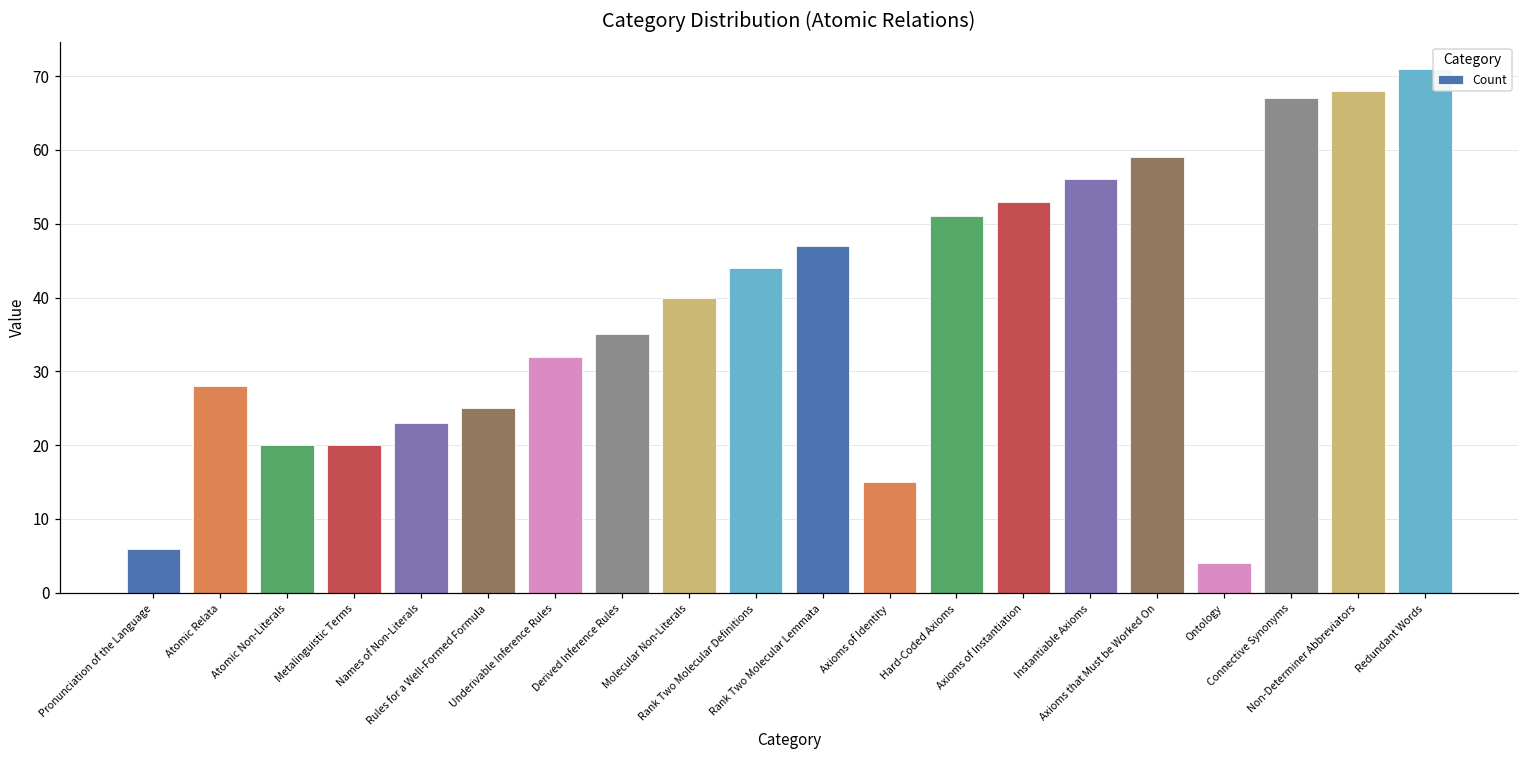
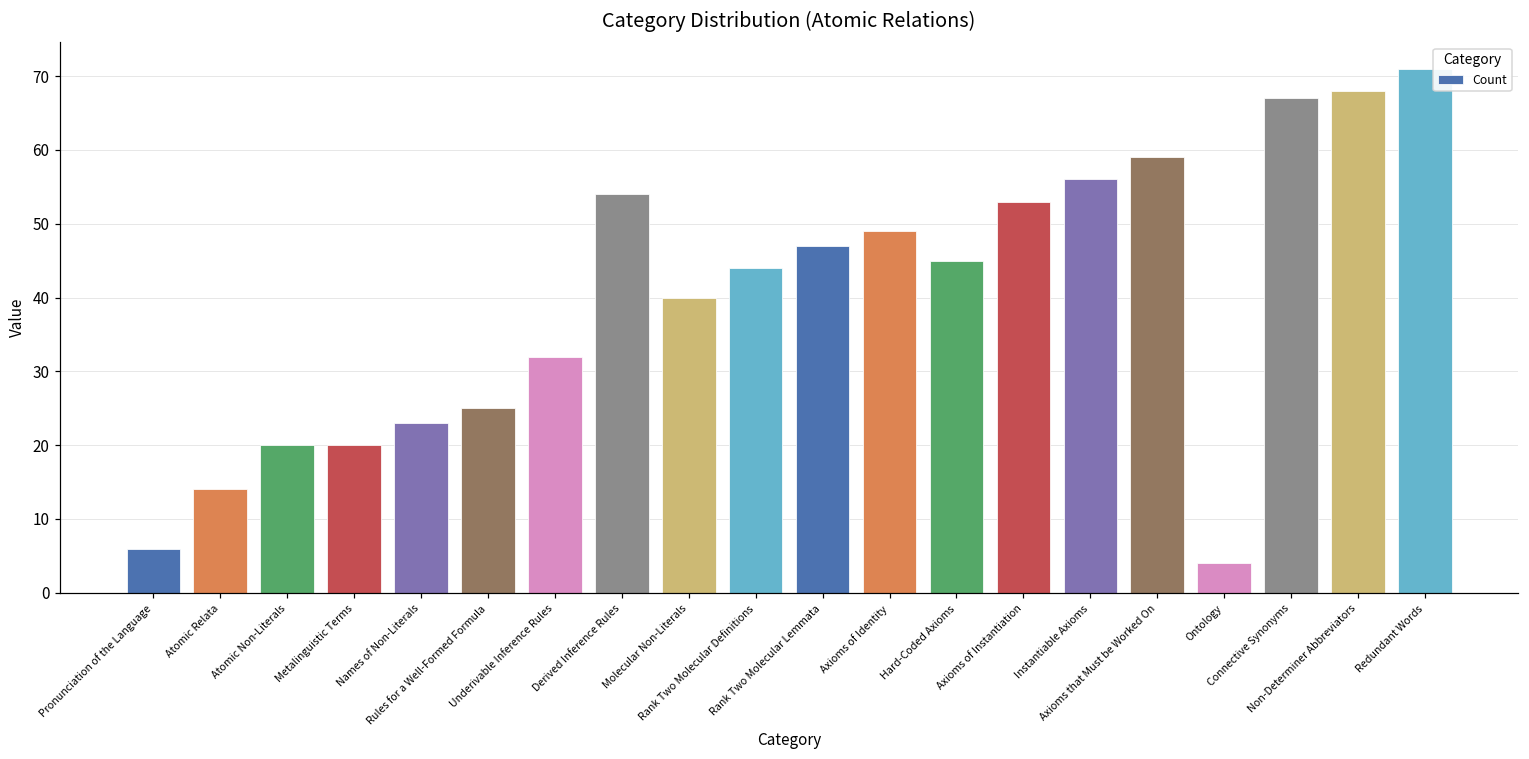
Atomic Relata: 28 -> 14
Derived Inference Rules: 35 -> 54
Axioms of Identity: 15 -> 49
Hard-Coded Axioms: 51 -> 45
